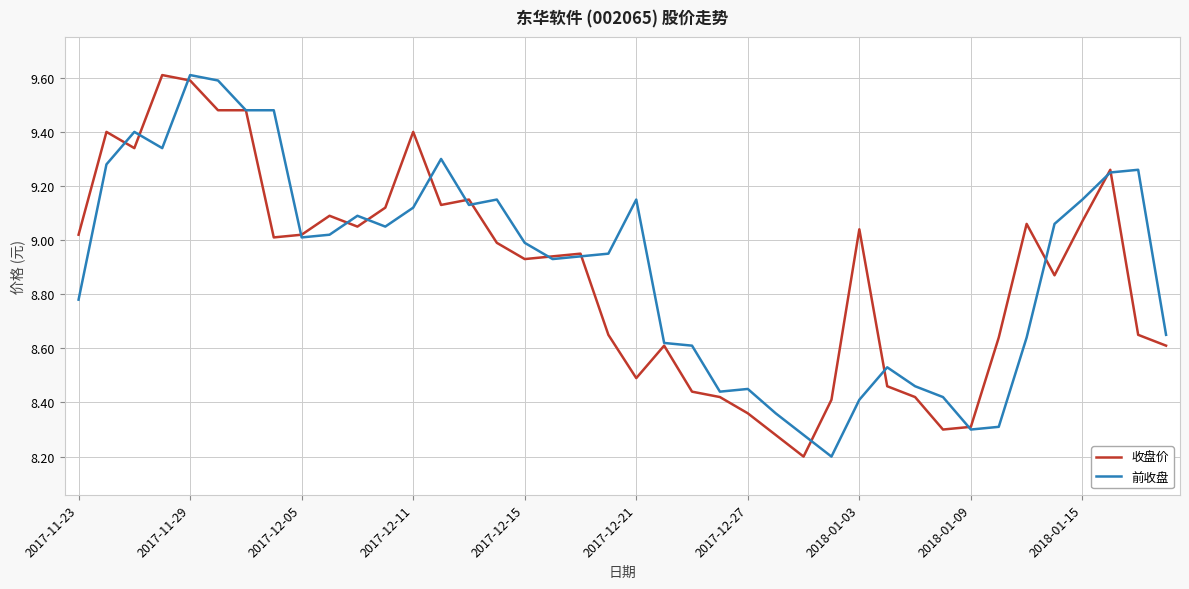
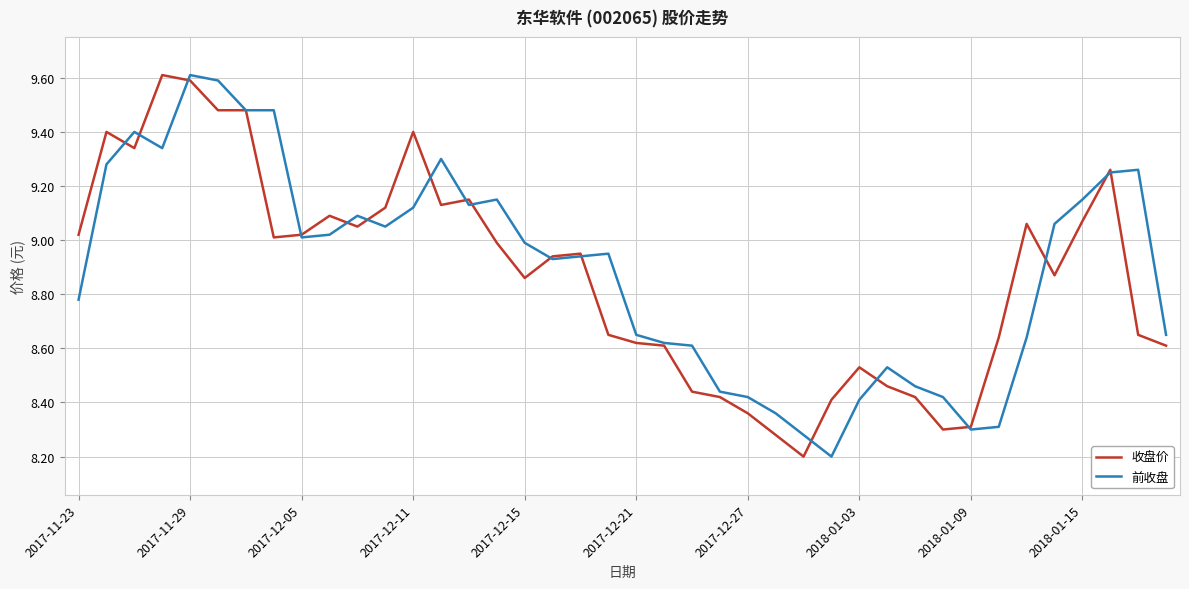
收盘价, 2017-12-15: 8.93 -> 8.86
收盘价, 2017-12-21: 8.49 -> 8.62
前收盘, 2017-12-21: 9.15 -> 8.65
前收盘, 2017-12-27: 8.45 -> 8.42
收盘价, 2018-01-03: 9.04 -> 8.53
